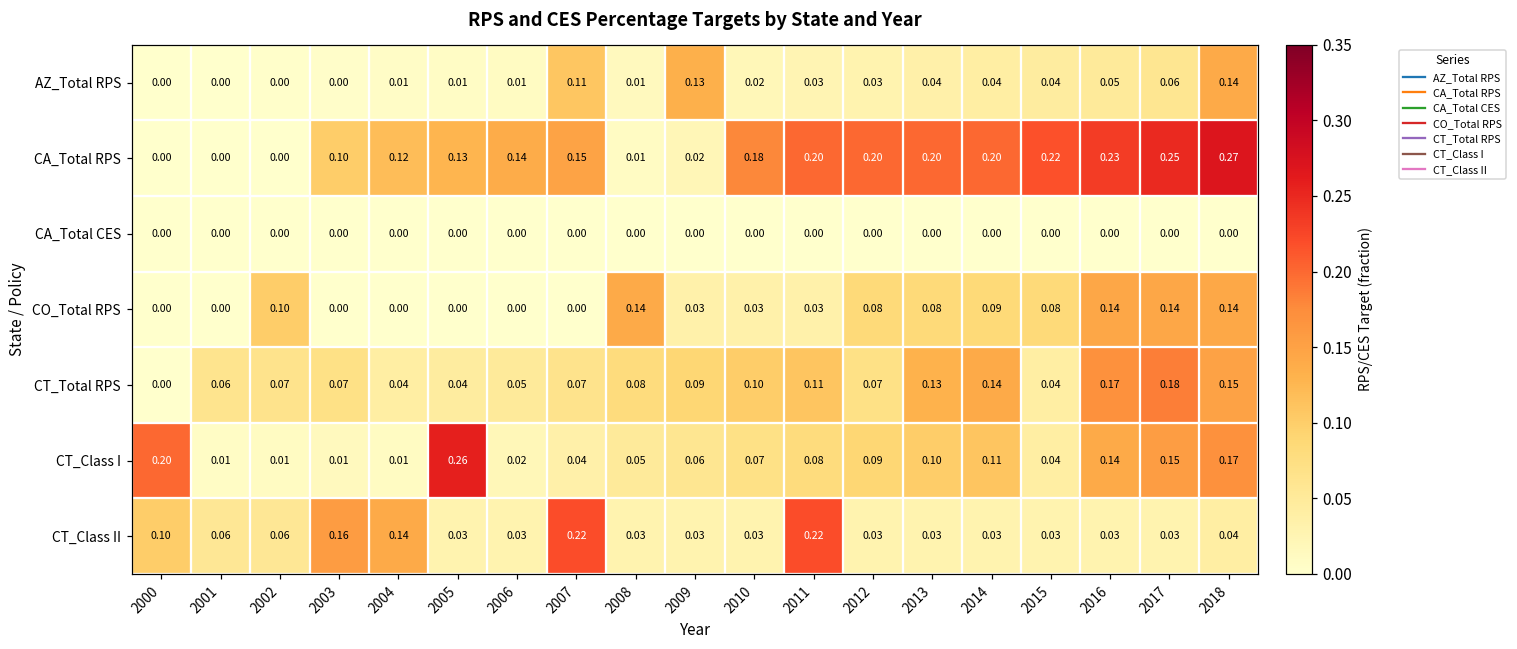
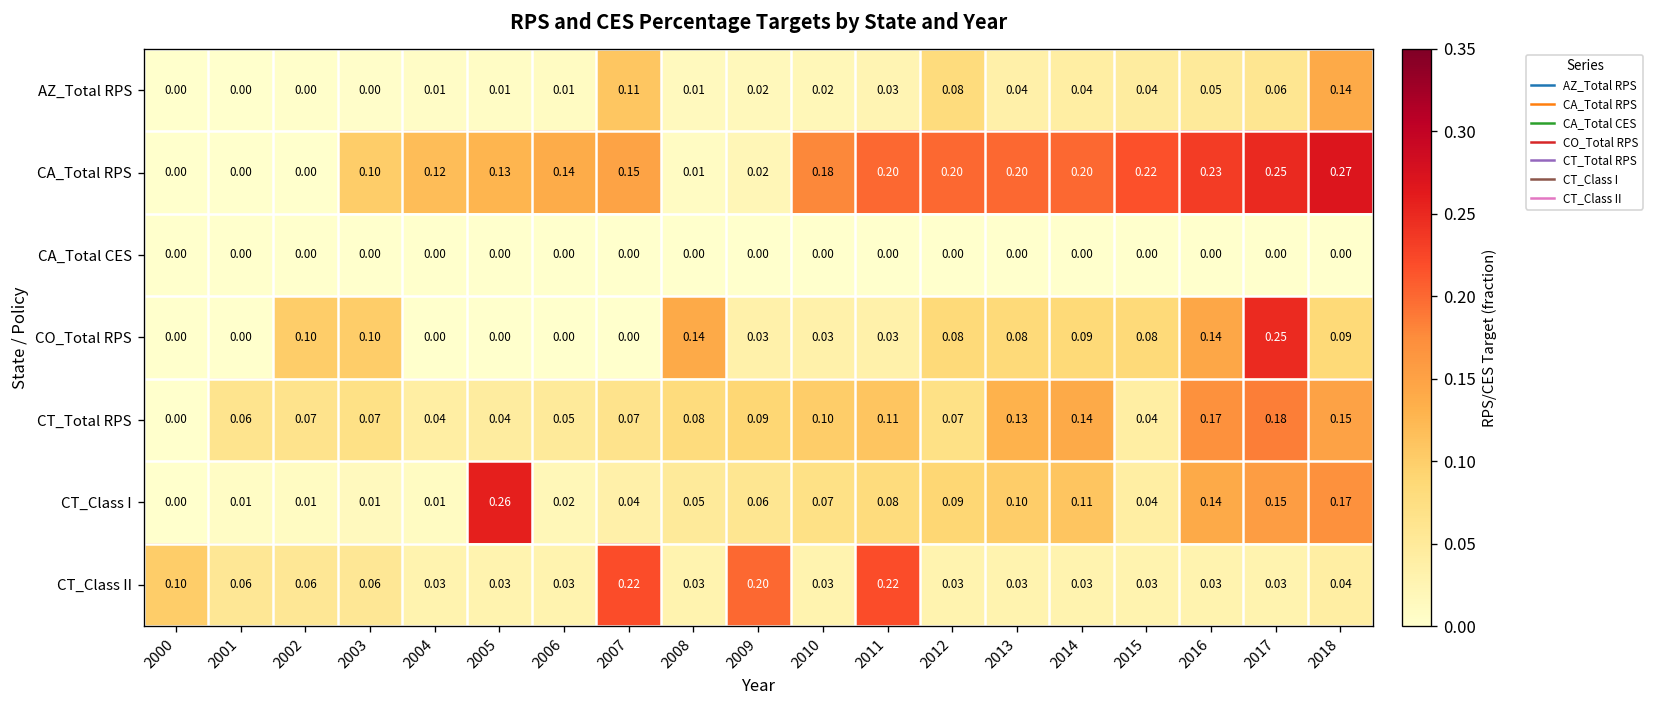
AZ_Total RPS, 2009: 0.13 -> 0.02
AZ_Total RPS, 2012: 0.03 -> 0.08
CO_Total RPS, 2003: 0.00 -> 0.10
CO_Total RPS, 2017: 0.14 -> 0.25
CO_Total RPS, 2018: 0.14 -> 0.09
CT_Class I, 2000: 0.20 -> 0.00
CT_Class II, 2003: 0.16 -> 0.06
CT_Class II, 2004: 0.14 -> 0.03
CT_Class II, 2009: 0.03 -> 0.20
